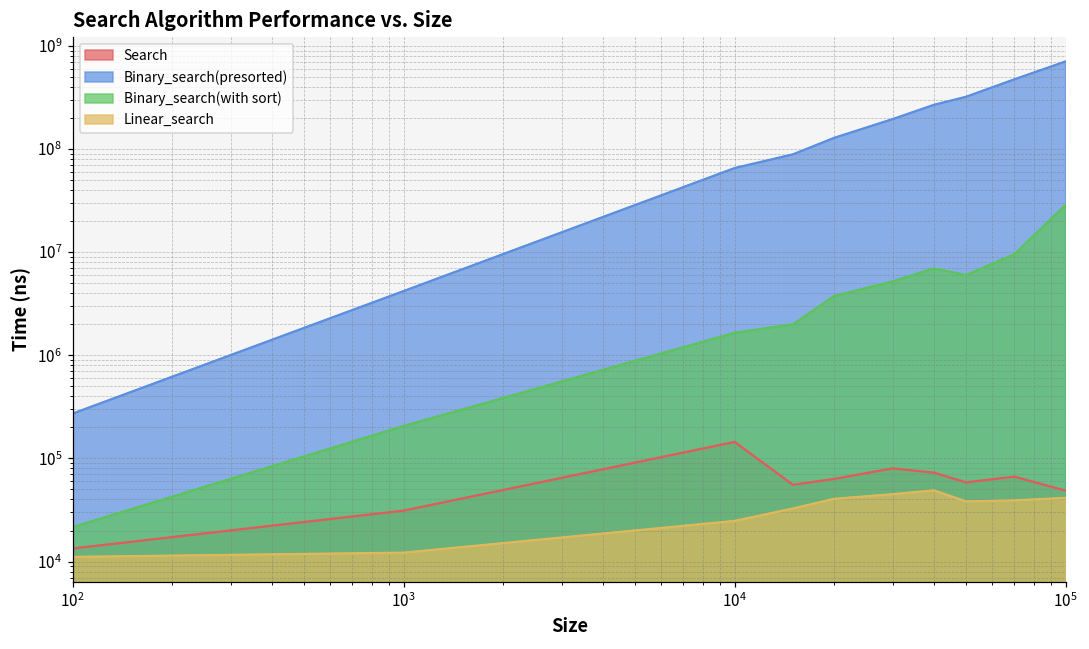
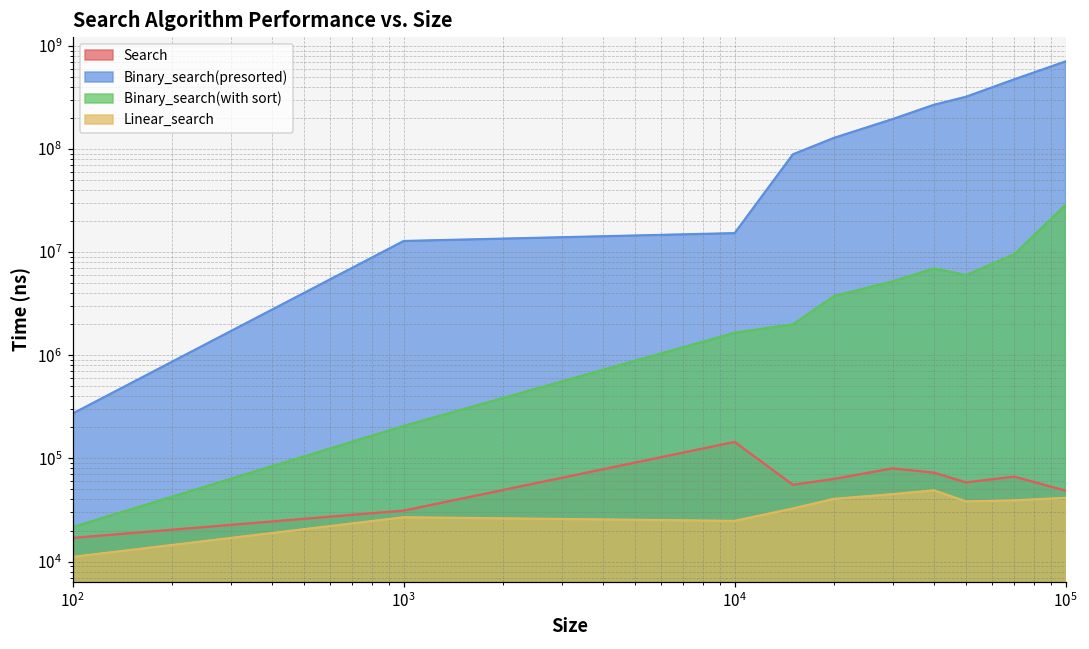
Search, 10^2: 13000 -> 17000
Binary_search(presorted), 10^3: 4000000 -> 13000000
Linear_search, 10^3: 12000 -> 27000
Binary_search(presorted), 10^4: 70000000 -> 15000000
